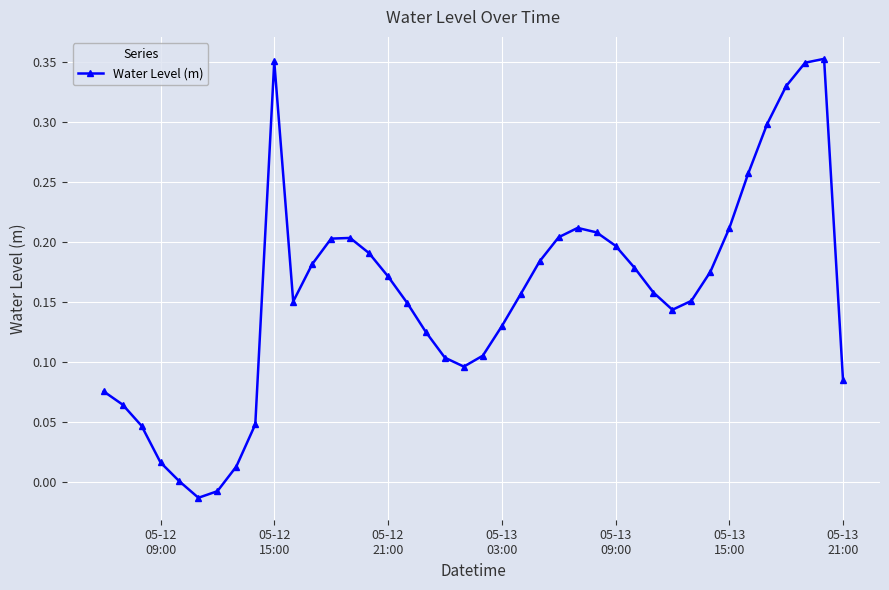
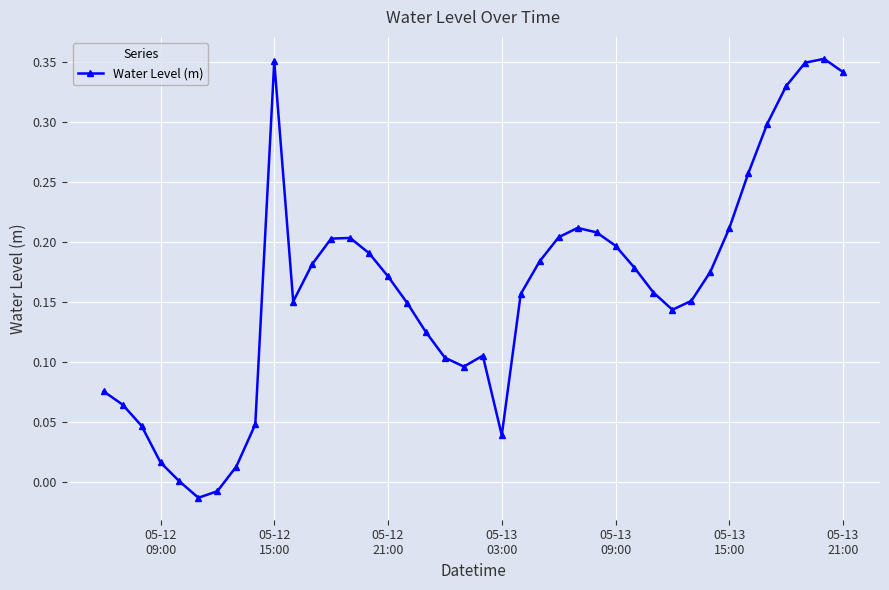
05-13 03:00: 0.130 -> 0.039
05-13 21:00: 0.084 -> 0.342
